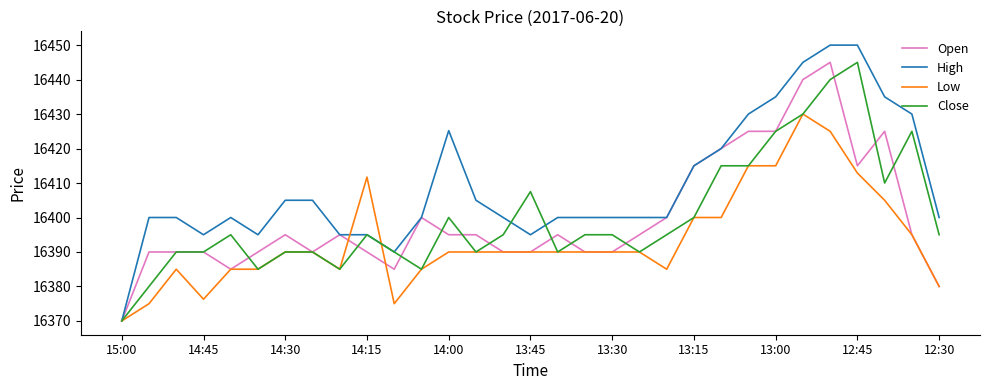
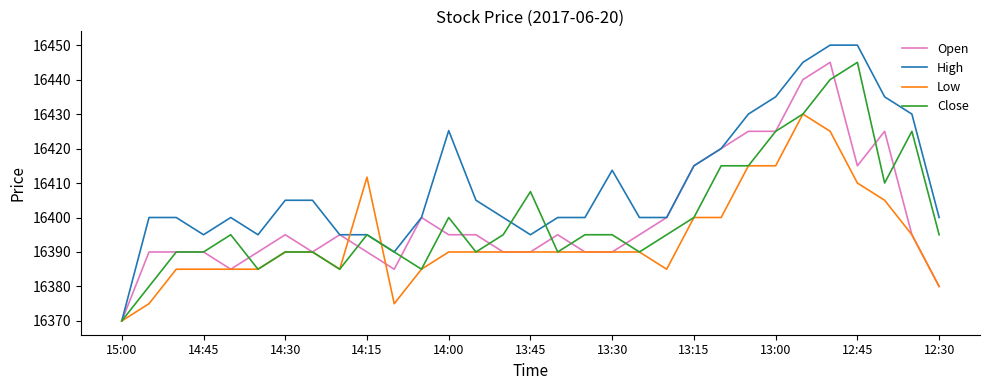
Low, 14:45: 16376 -> 16385
High, 13:30: 16400 -> 16414
Low, 12:45: 16413 -> 16410
